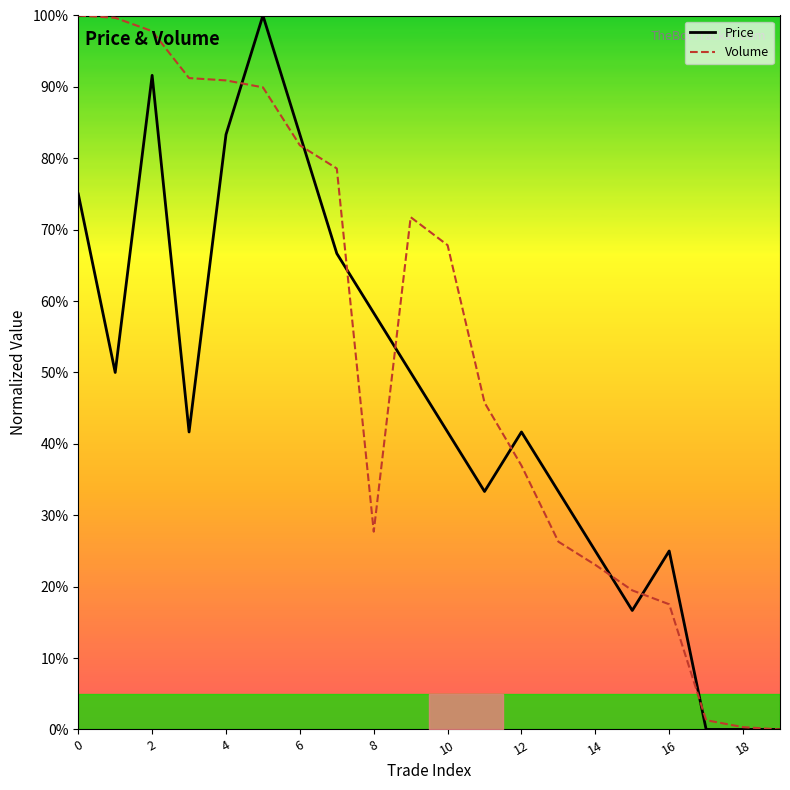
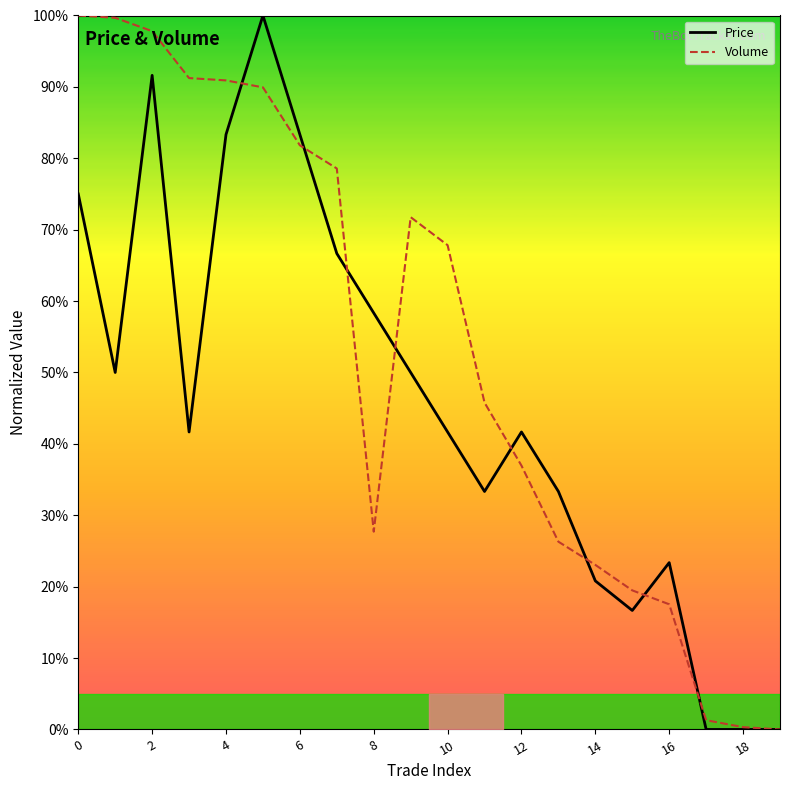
Price, 14: 25% -> 21%
Price, 16: 25% -> 23%
